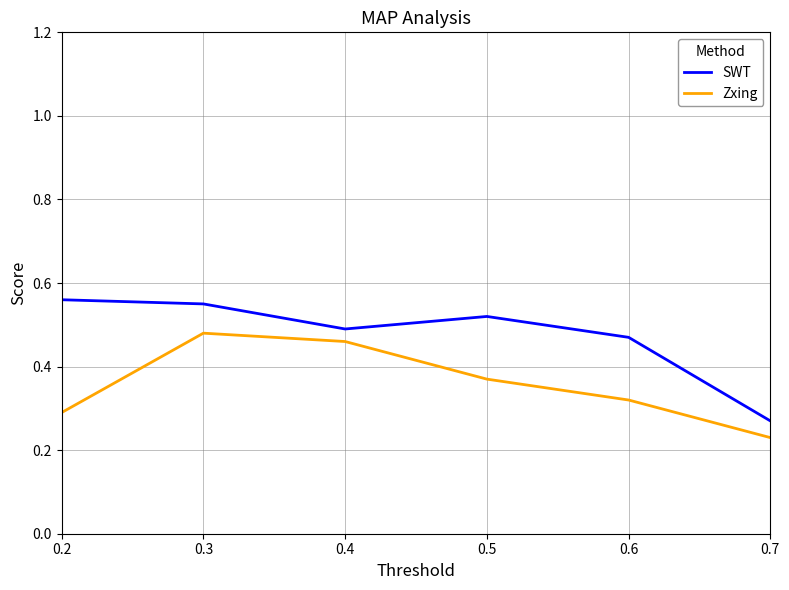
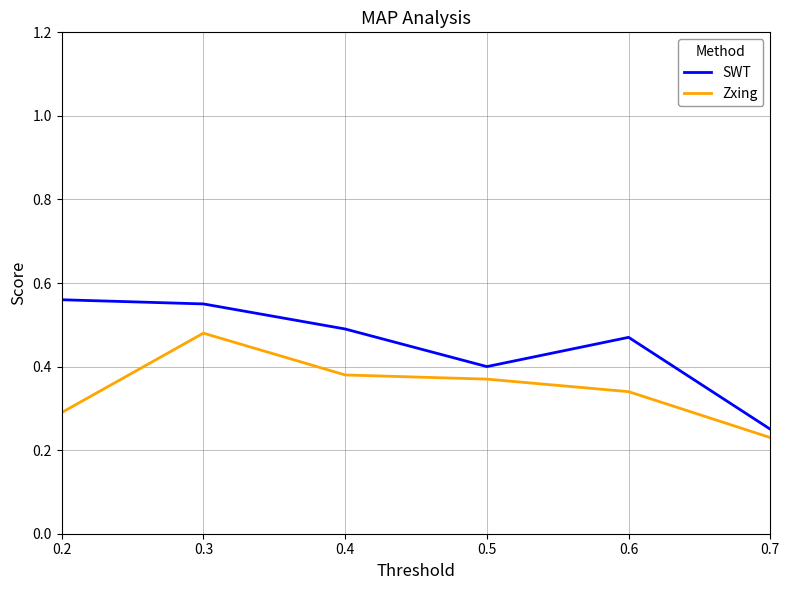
Zxing, 0.4: 0.46 -> 0.38
SWT, 0.5: 0.52 -> 0.40
Zxing, 0.6: 0.32 -> 0.34
SWT, 0.7: 0.27 -> 0.25
